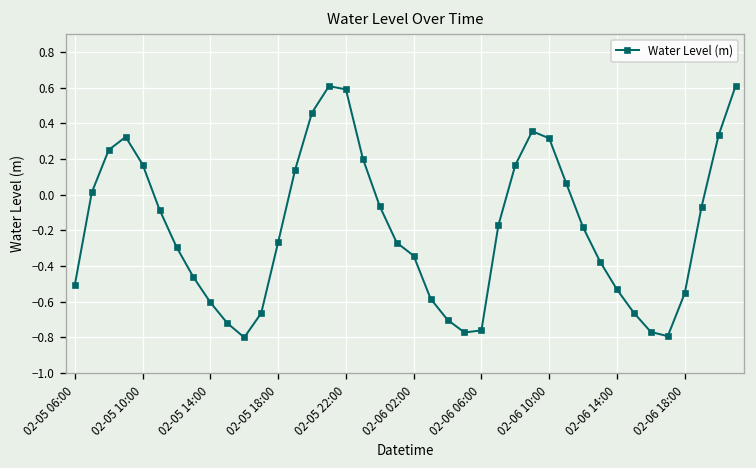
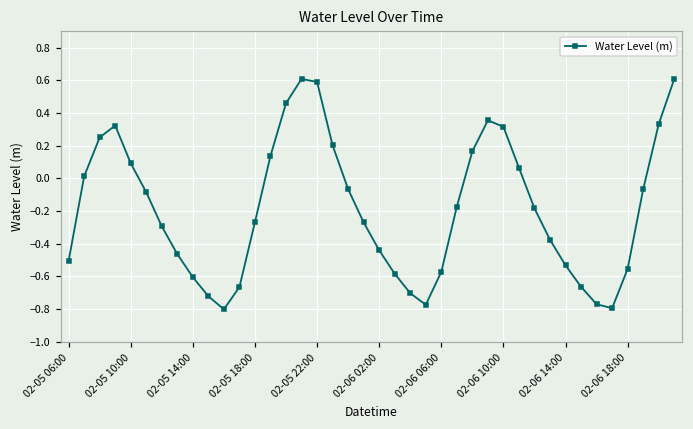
02-05 10:00: 0.17 -> 0.09
02-06 02:00: -0.34 -> -0.44
02-06 06:00: -0.76 -> -0.57
